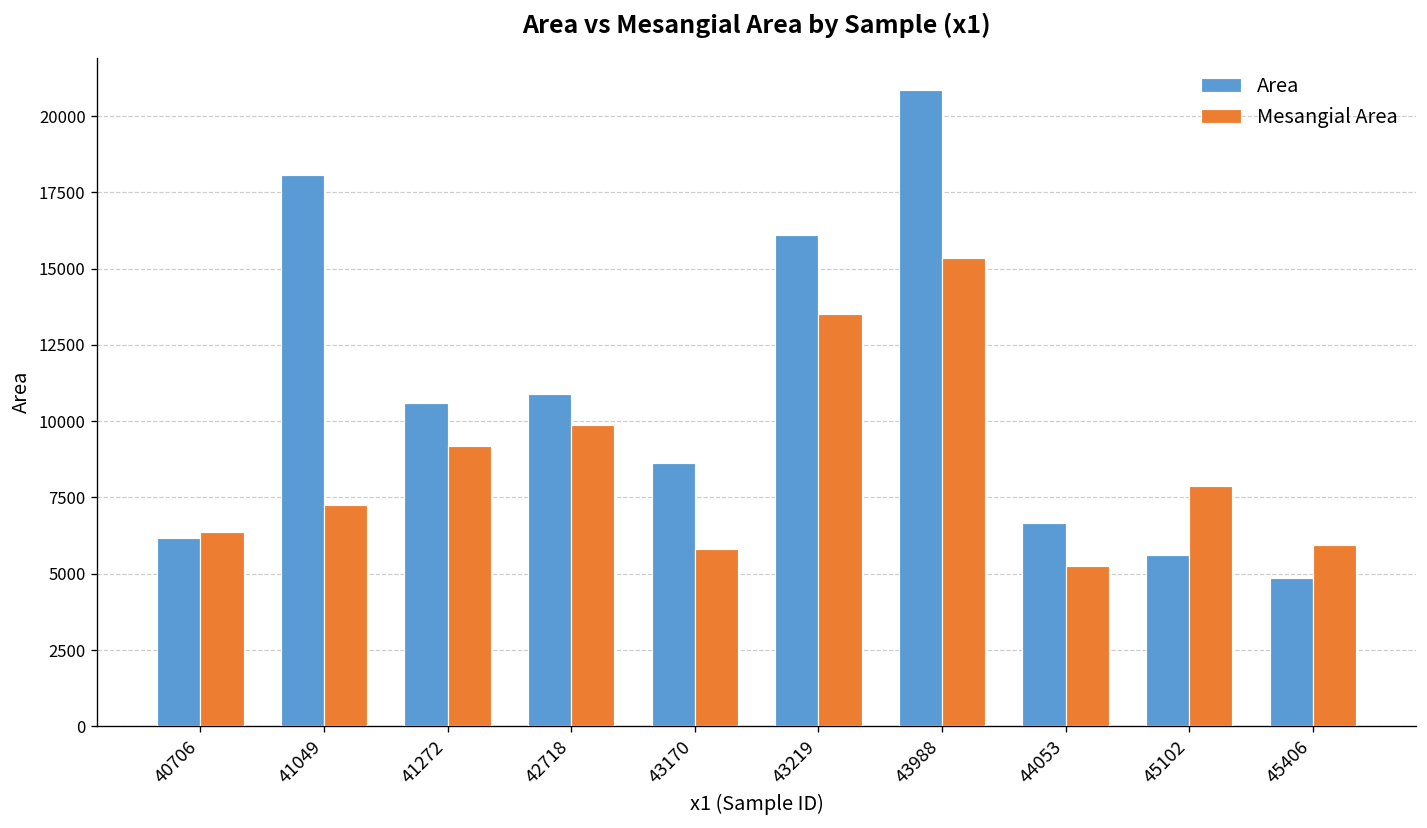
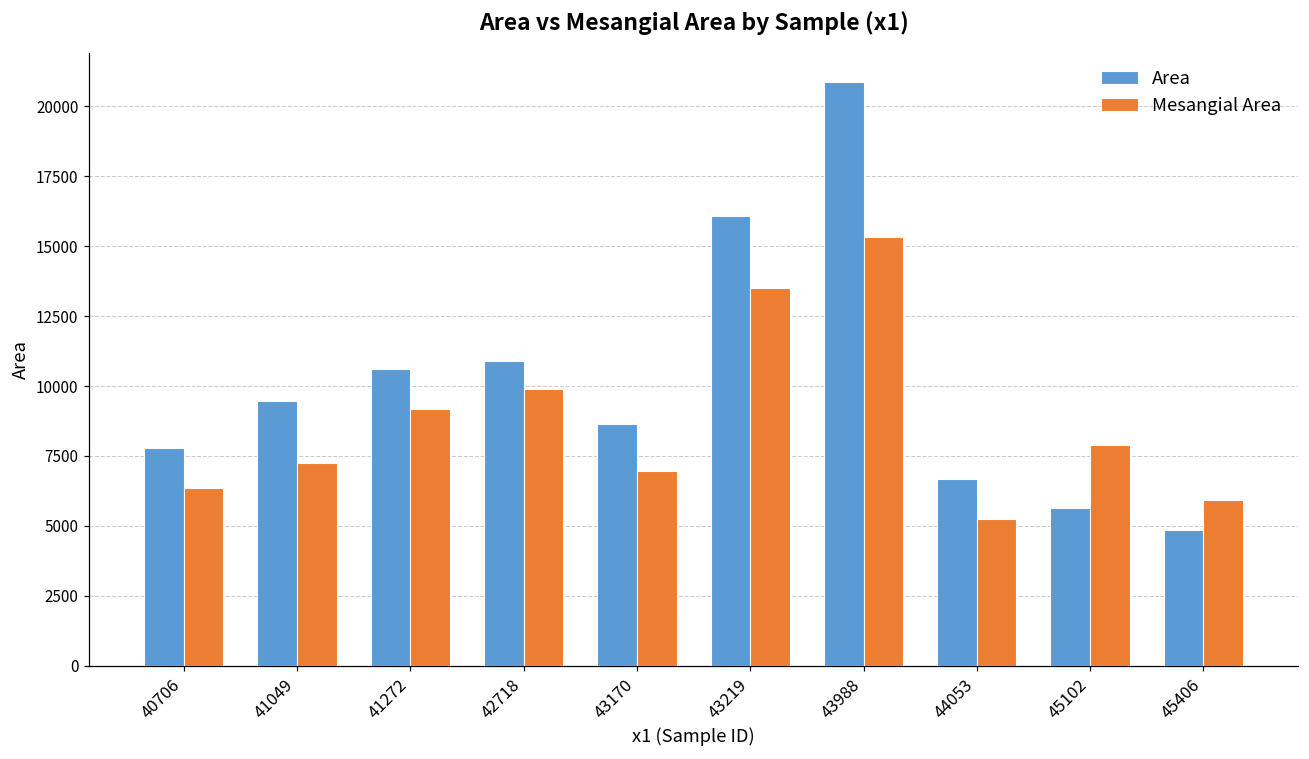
Area, 40706: 6200 -> 7800
Area, 41049: 18100 -> 9500
Mesangial Area, 43170: 5800 -> 7000
